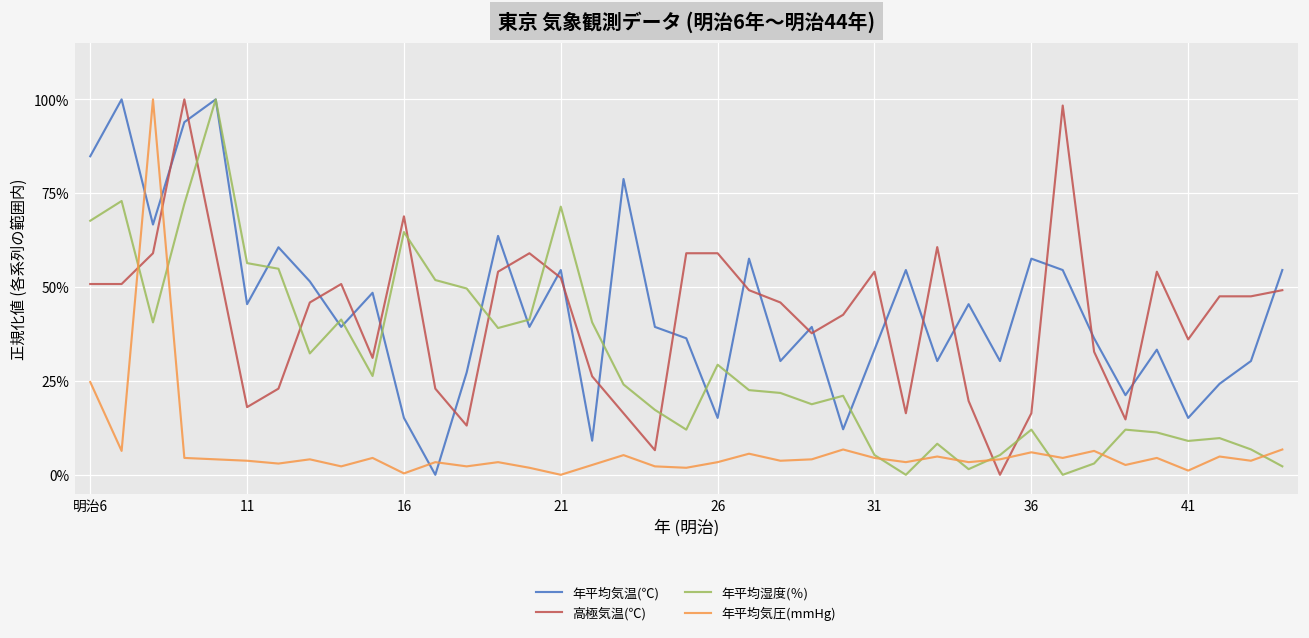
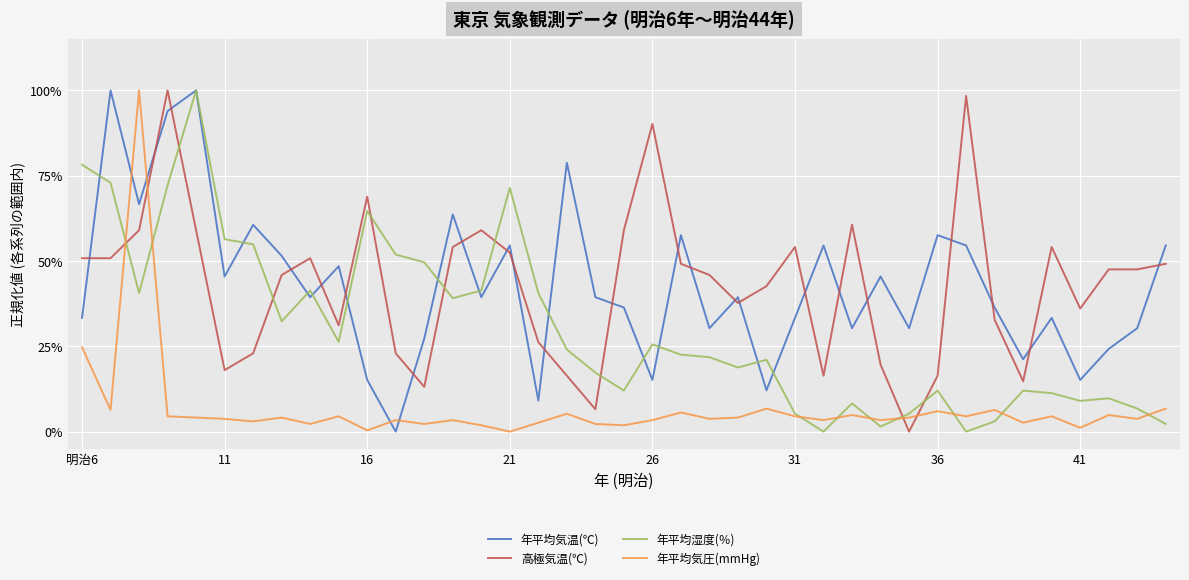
年平均気温(℃), 明治6: 85% -> 33%
年平均湿度(％), 明治6: 68% -> 78%
高極気温(℃), 26: 59% -> 90%
年平均湿度(％), 26: 29% -> 26%
